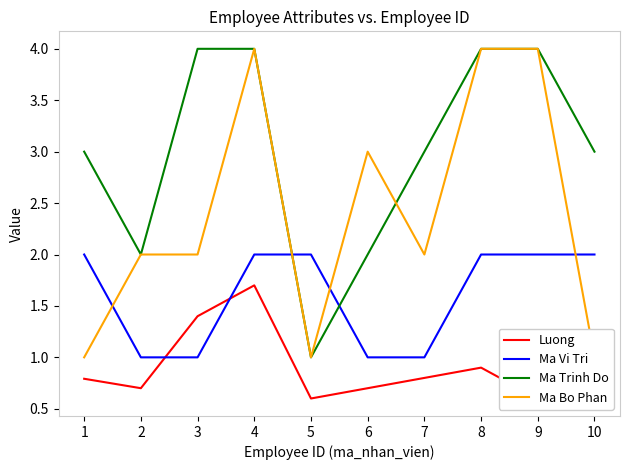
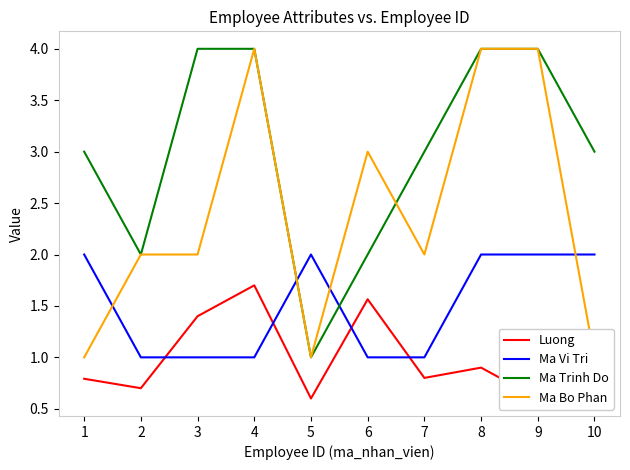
Ma Vi Tri, 4: 2 -> 1
Luong, 6: 0.70 -> 1.56
